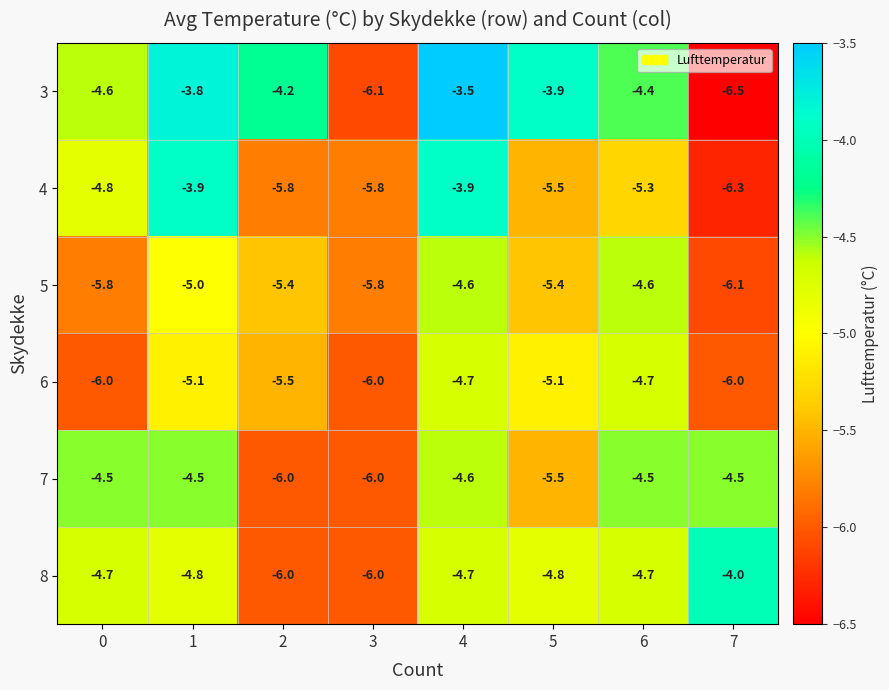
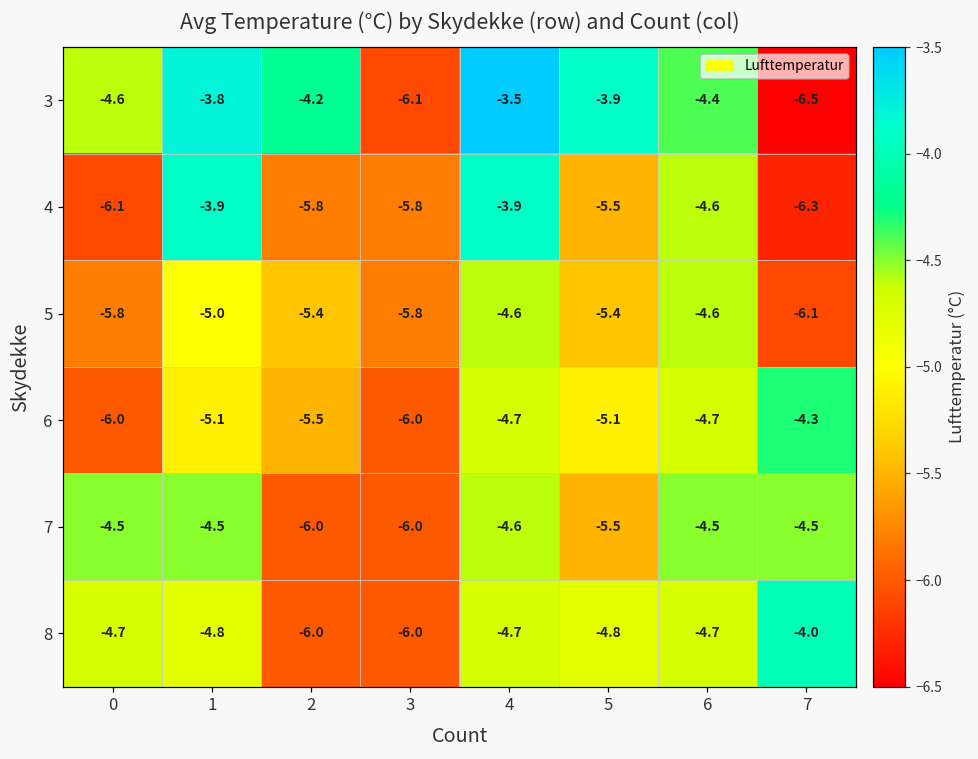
4, 0: -4.8 -> -6.1
4, 6: -5.3 -> -4.6
6, 7: -6.0 -> -4.3
